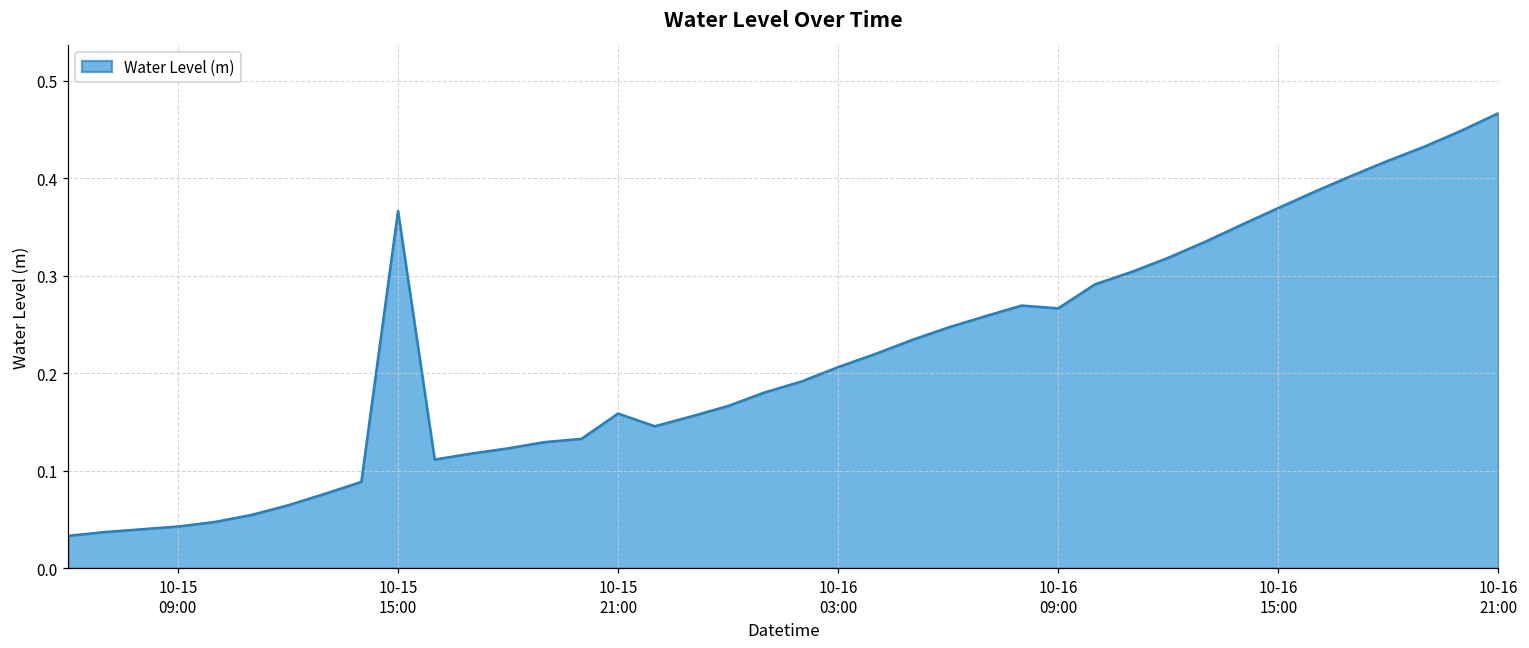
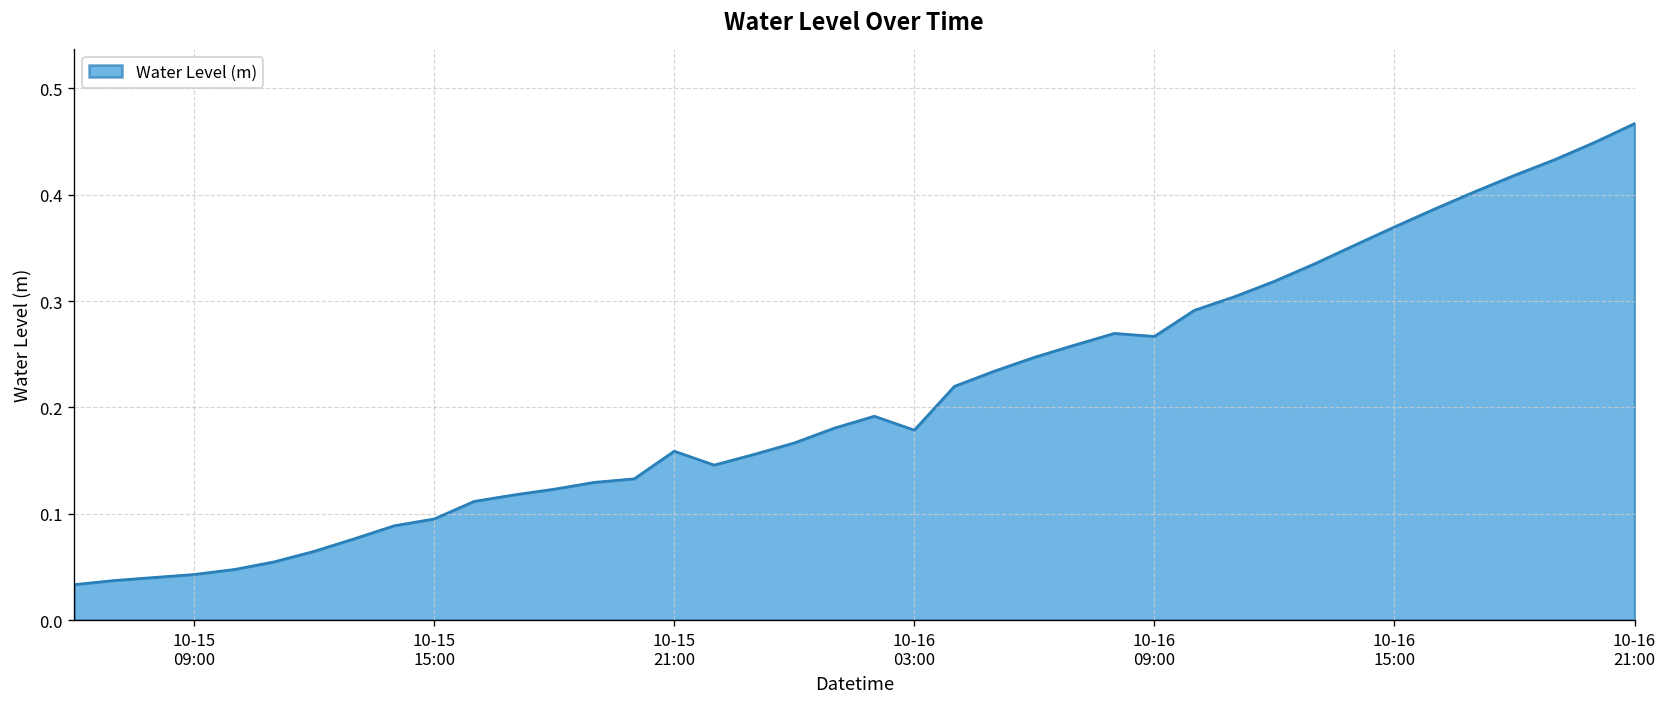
10-15 15:00: 0.37 -> 0.10
10-16 03:00: 0.21 -> 0.18
